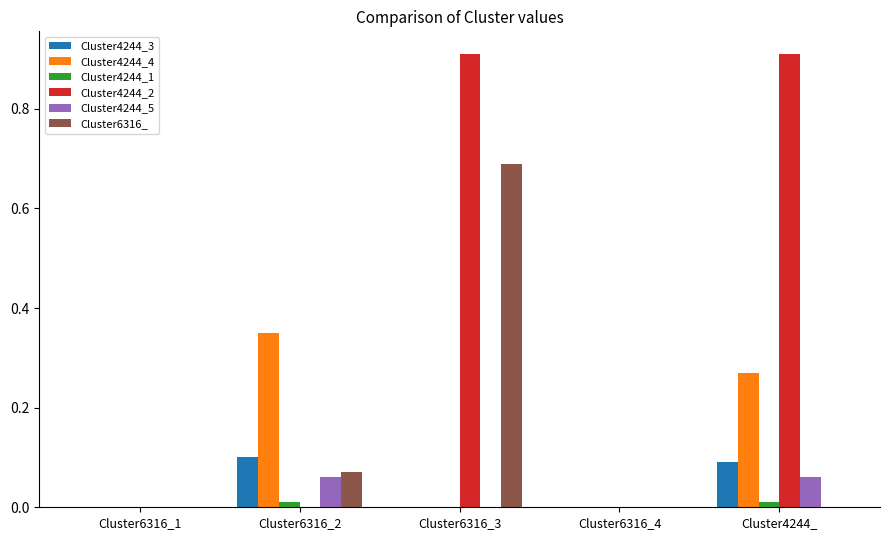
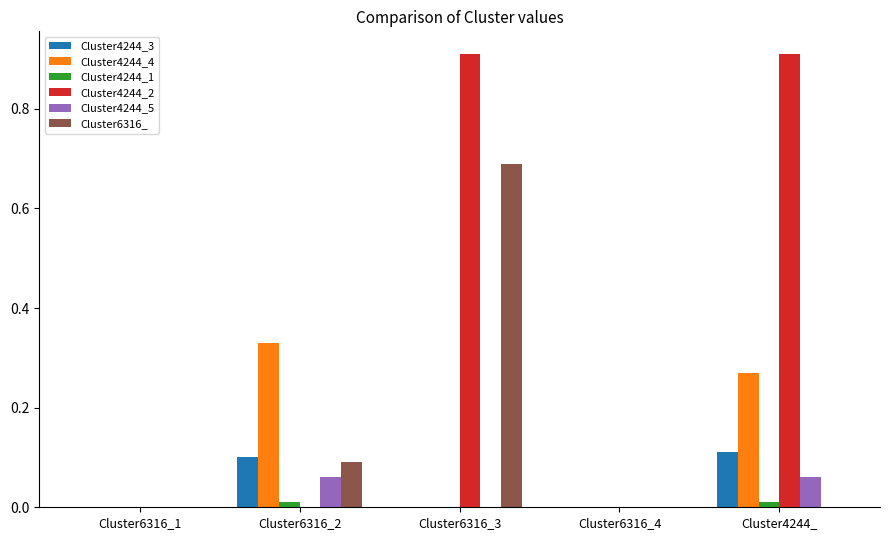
Cluster4244_4, Cluster6316_2: 0.35 -> 0.33
Cluster6316_, Cluster6316_2: 0.07 -> 0.09
Cluster4244_3, Cluster4244_: 0.09 -> 0.11
